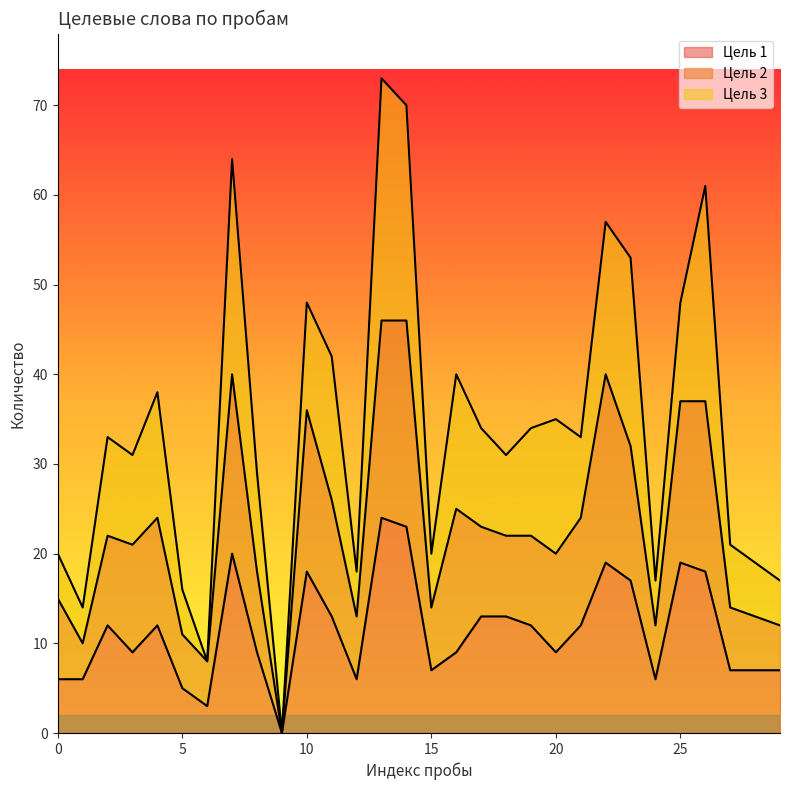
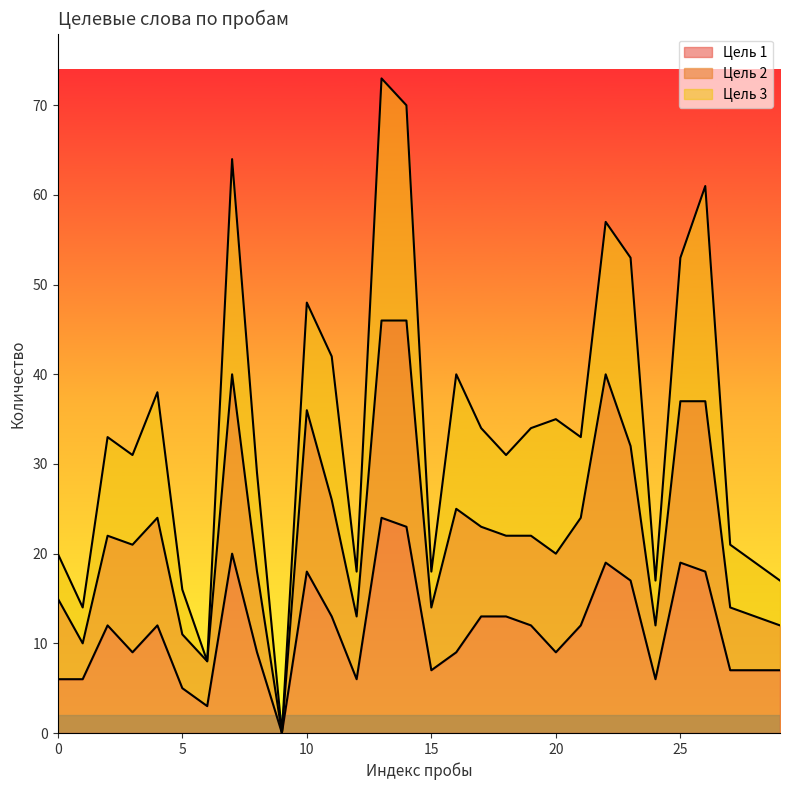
Цель 3, 15: 6 -> 4
Цель 3, 25: 11 -> 16
